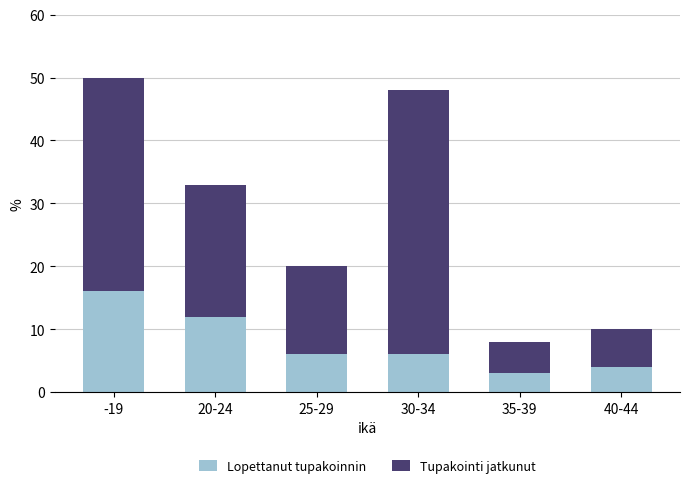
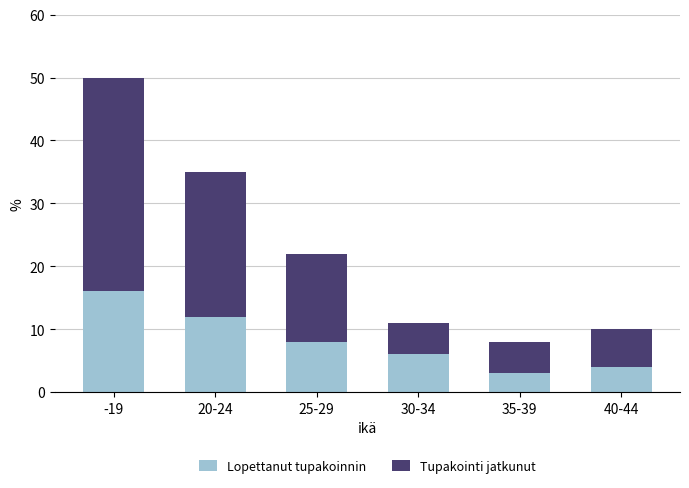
Tupakointi jatkunut, 20-24: 21 -> 23
Lopettanut tupakoinnin, 25-29: 6 -> 8
Tupakointi jatkunut, 30-34: 42 -> 5
